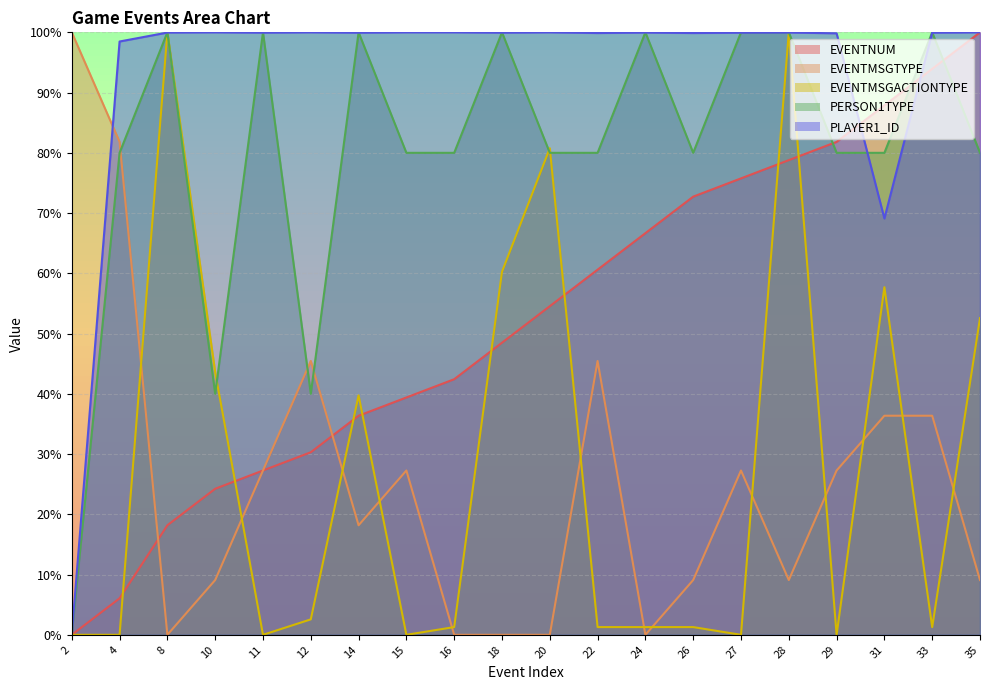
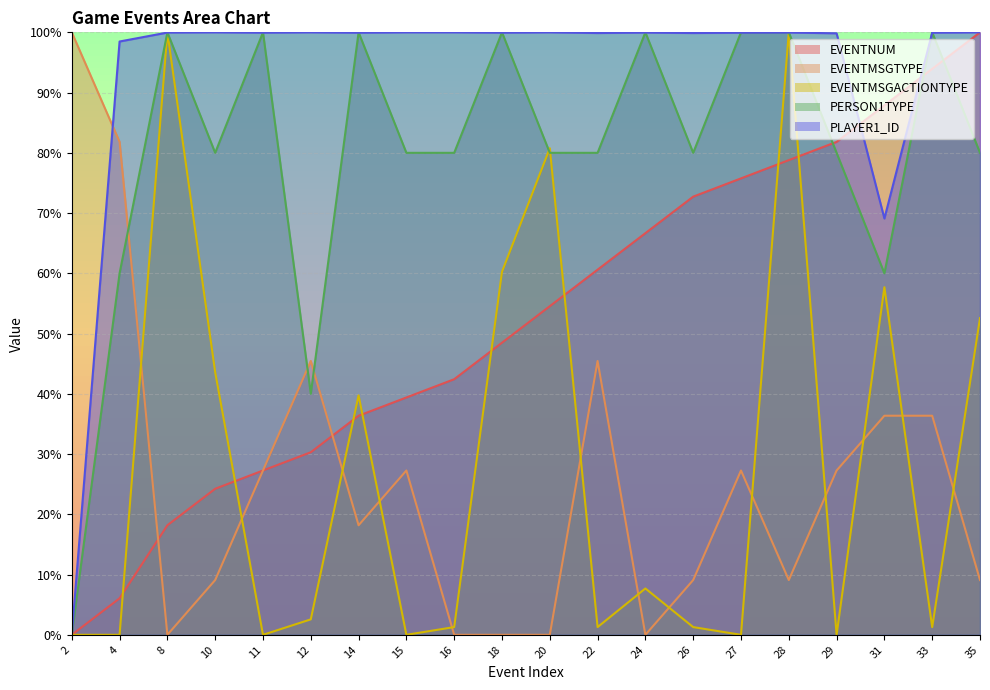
PERSON1TYPE, 4: 80% -> 60%
PERSON1TYPE, 10: 40% -> 80%
EVENTMSGACTIONTYPE, 24: 1% -> 8%
PERSON1TYPE, 31: 80% -> 60%
